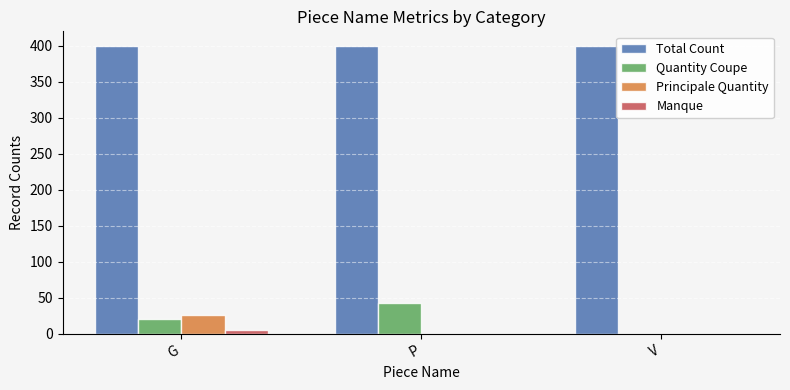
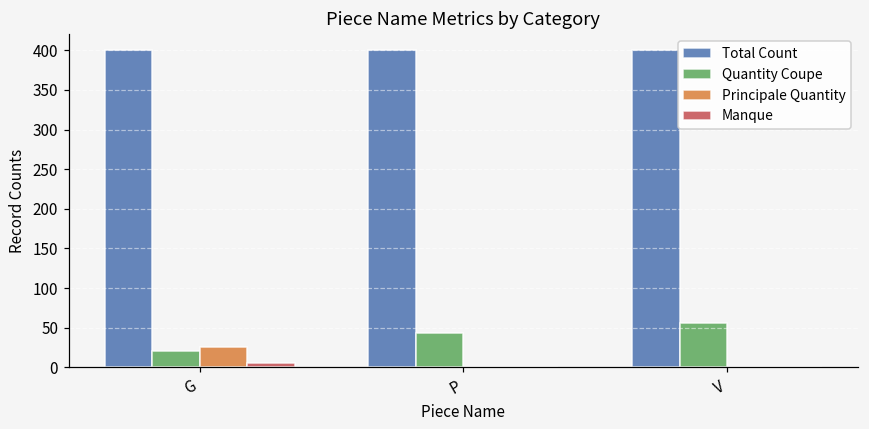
Quantity Coupe, V: 0 -> 60
